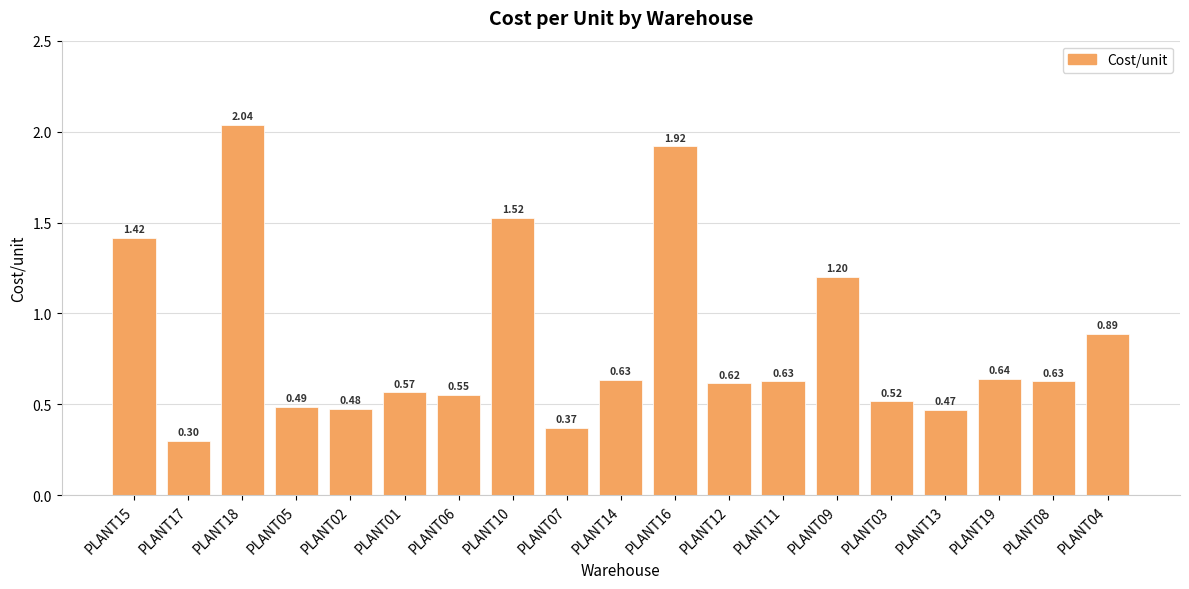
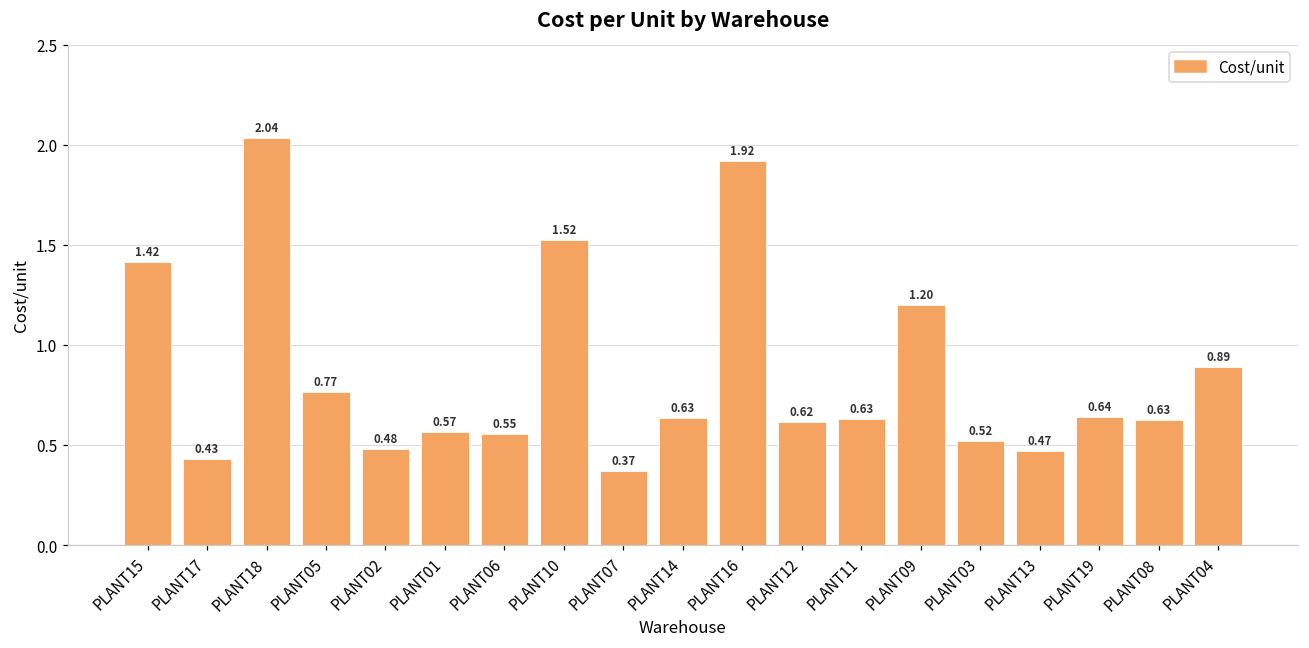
PLANT17: 0.30 -> 0.43
PLANT05: 0.49 -> 0.77
